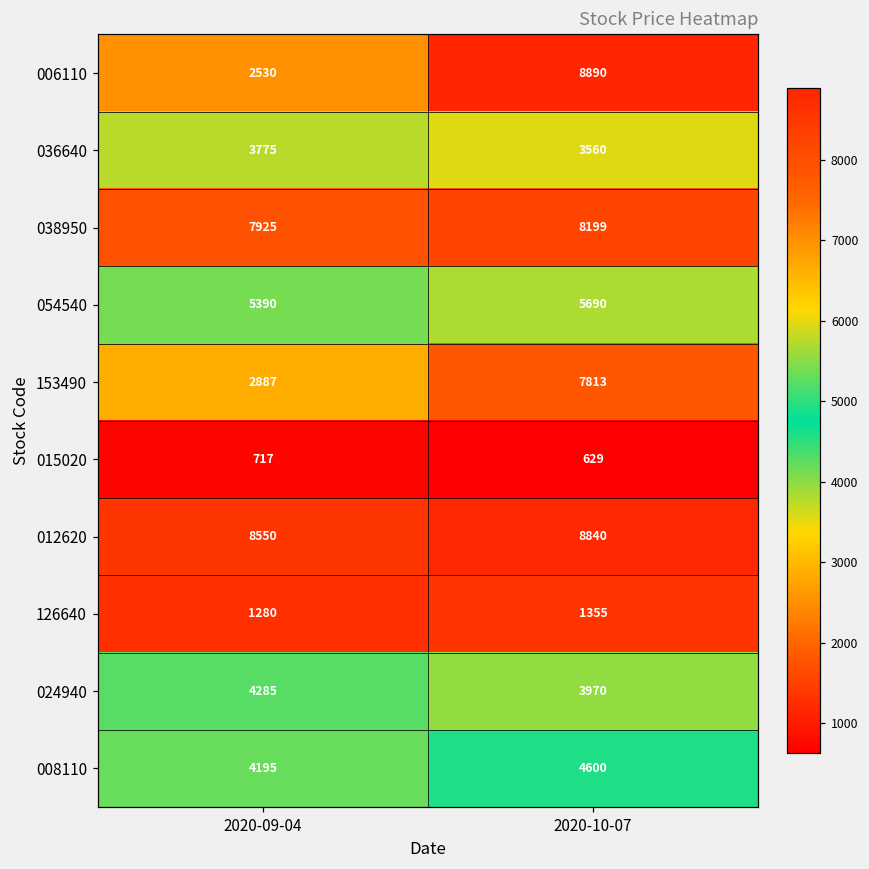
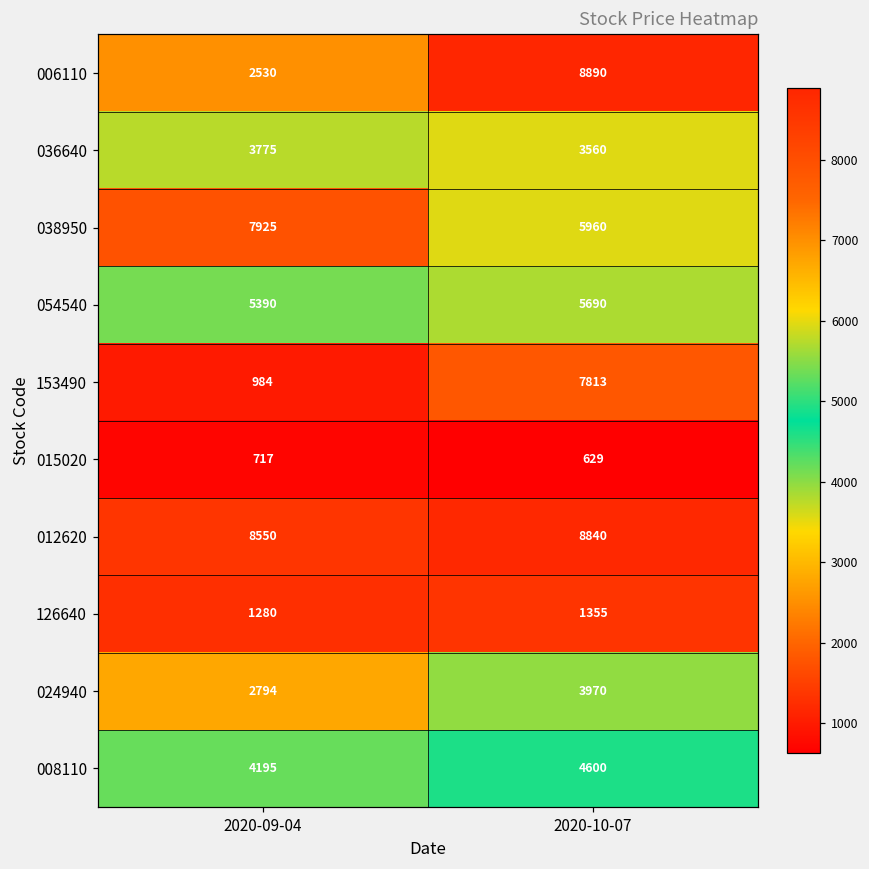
038950, 2020-10-07: 8199 -> 5960
153490, 2020-09-04: 2887 -> 984
024940, 2020-09-04: 4285 -> 2794
